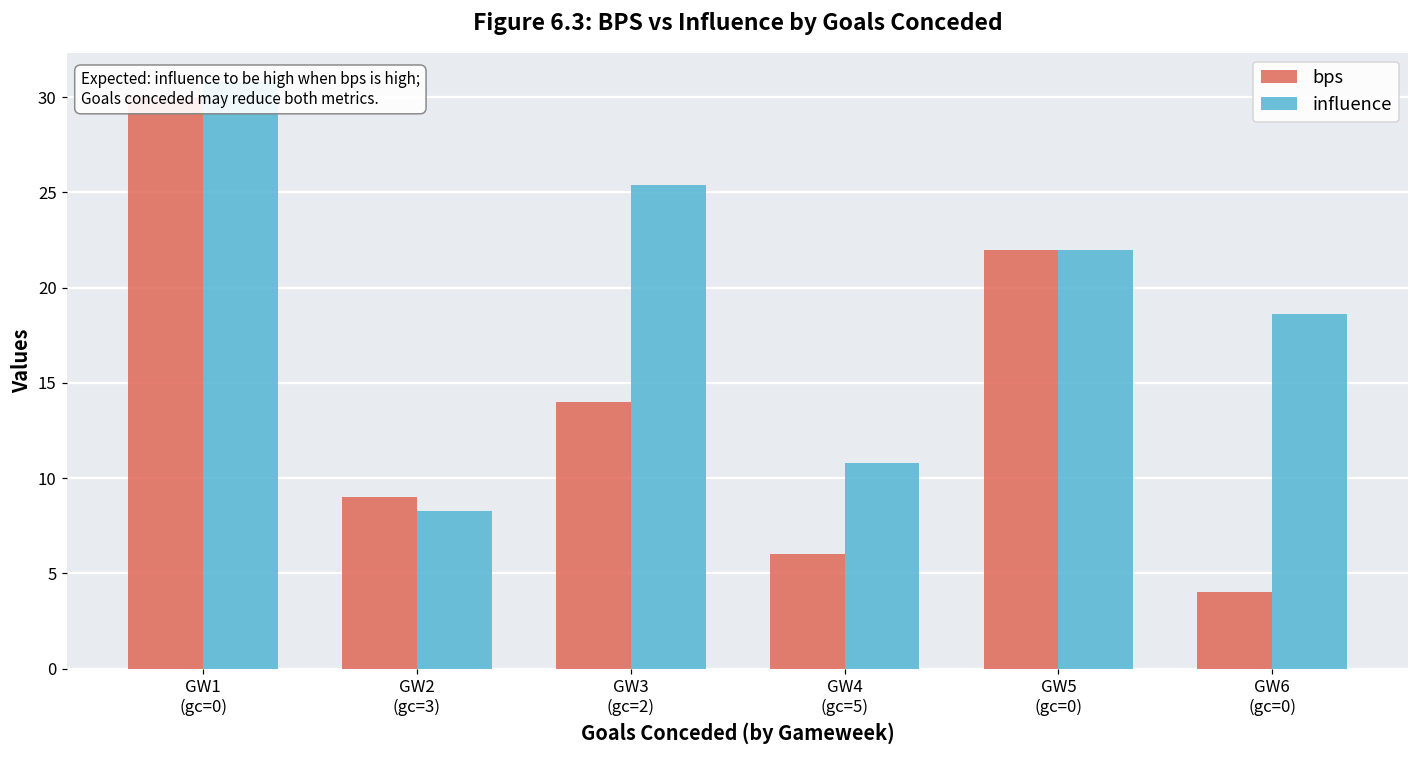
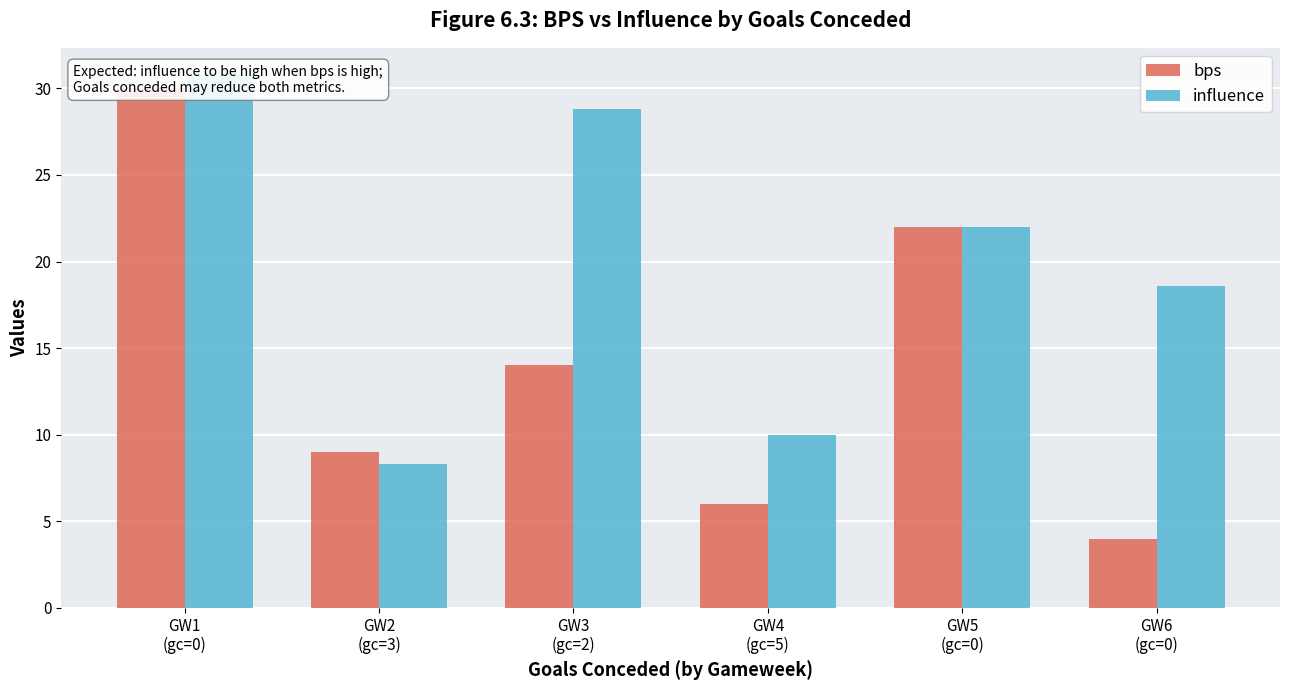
influence, GW3 (gc=2): 25.4 -> 28.8
influence, GW4 (gc=5): 10.8 -> 10.0
